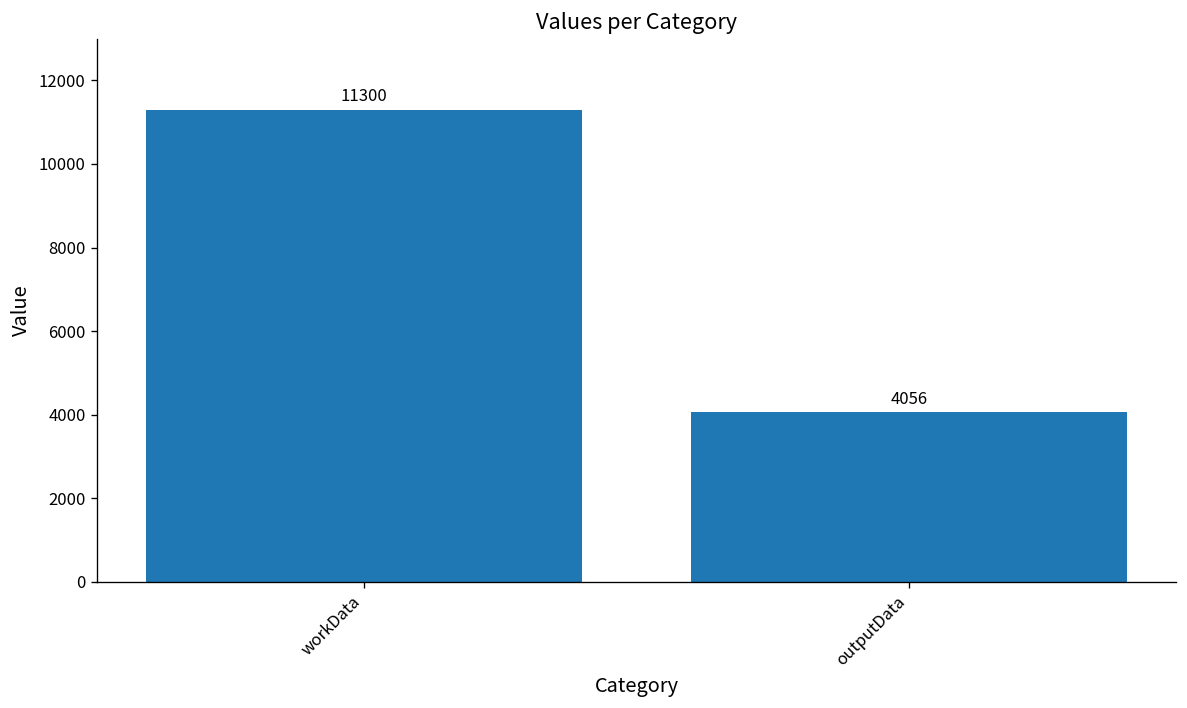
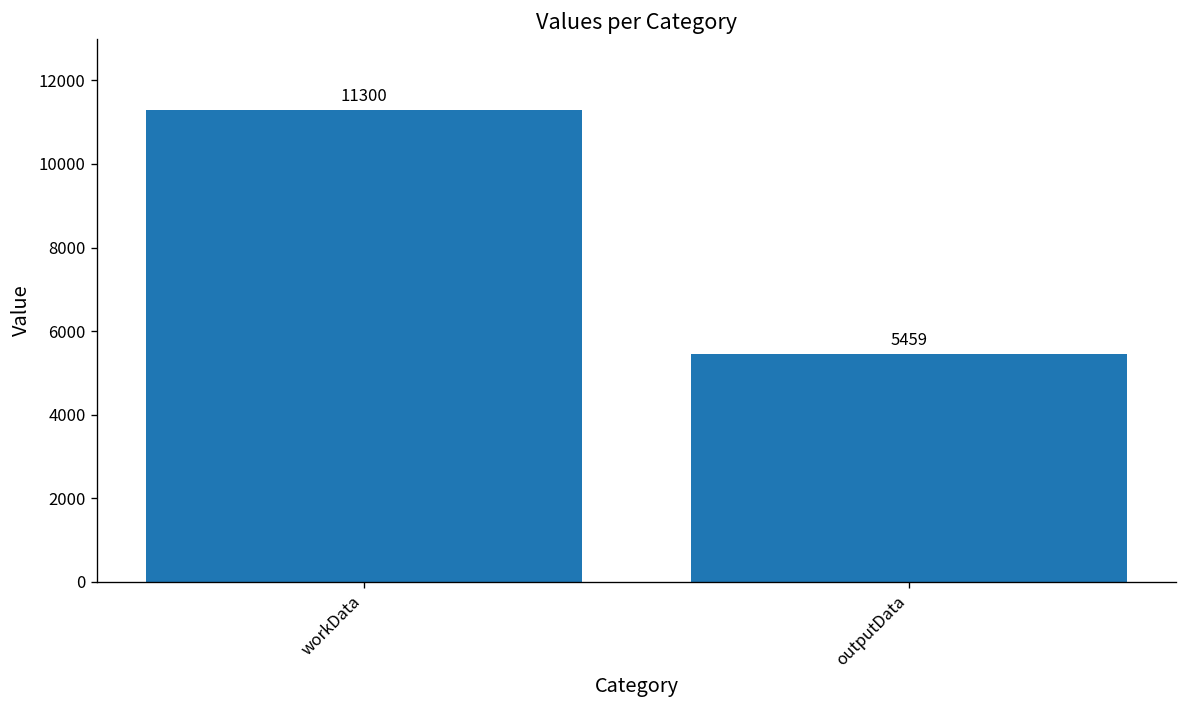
outputData: 4056 -> 5459
